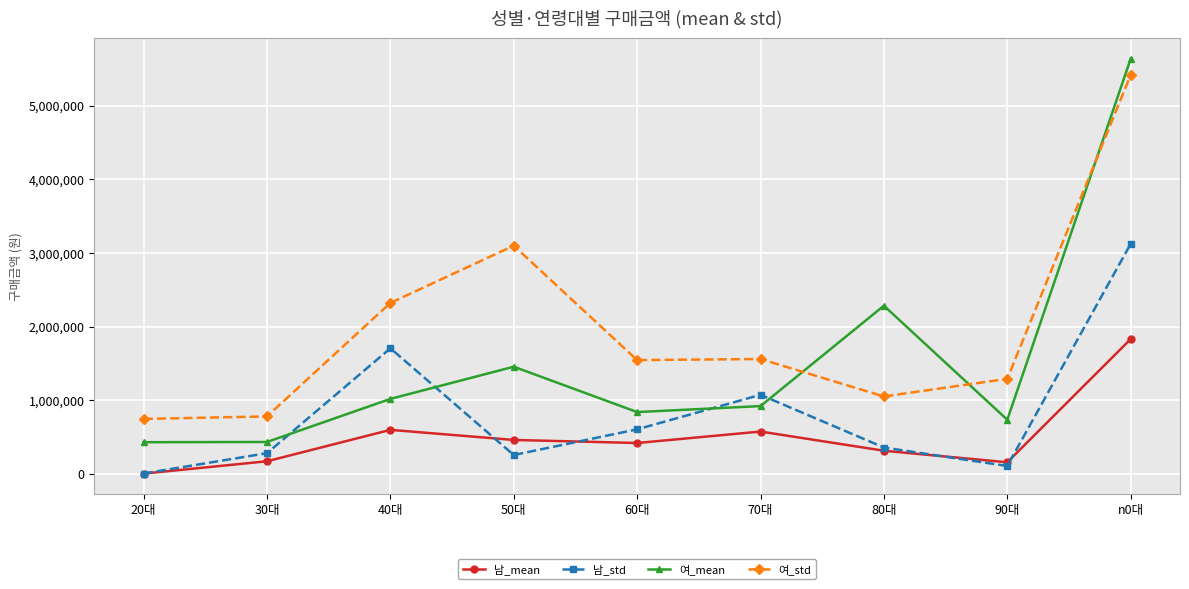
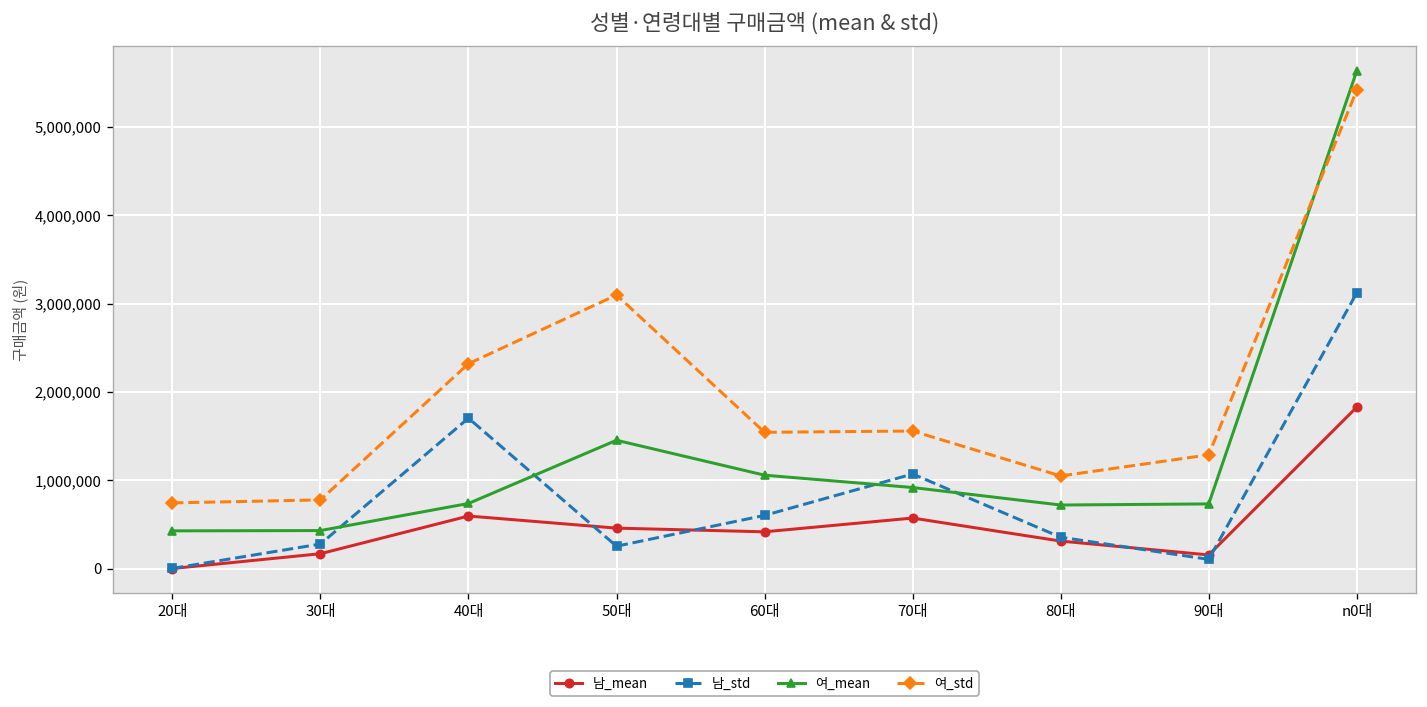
여_mean, 40대: 1,000,000 -> 700,000
여_mean, 60대: 800,000 -> 1,100,000
여_mean, 80대: 2,300,000 -> 700,000
